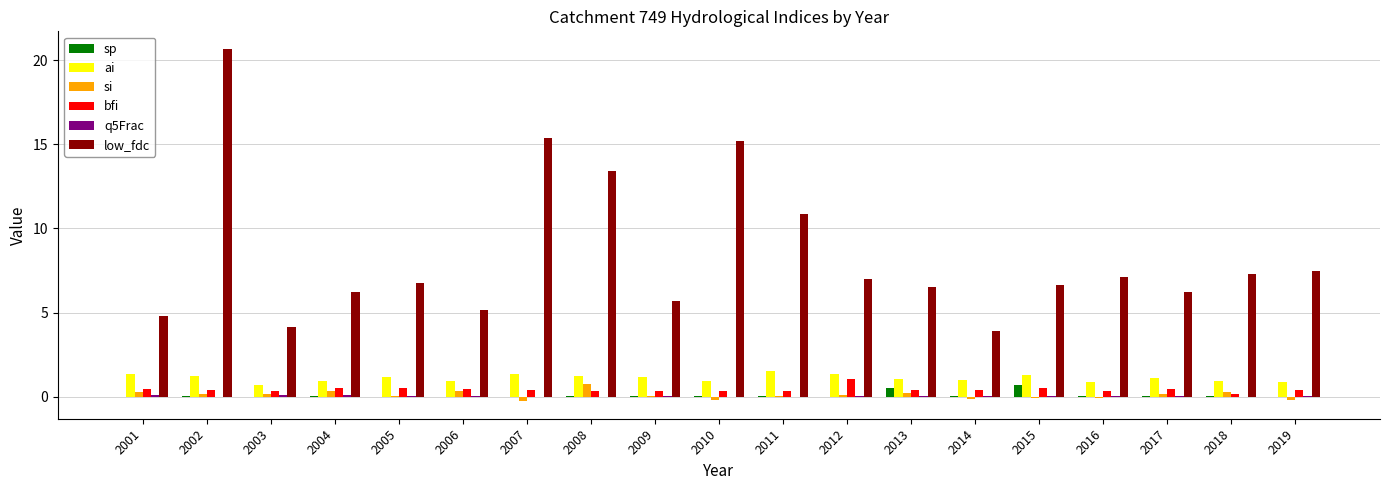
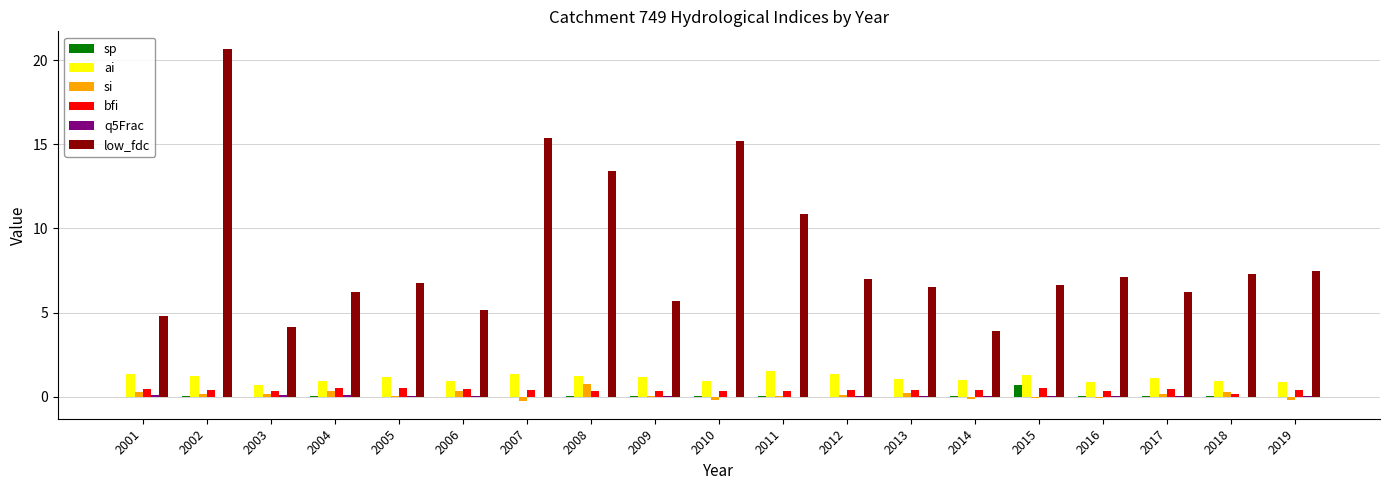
bfi, 2012: 1.0 -> 0.4
sp, 2013: 0.5 -> 0.0
